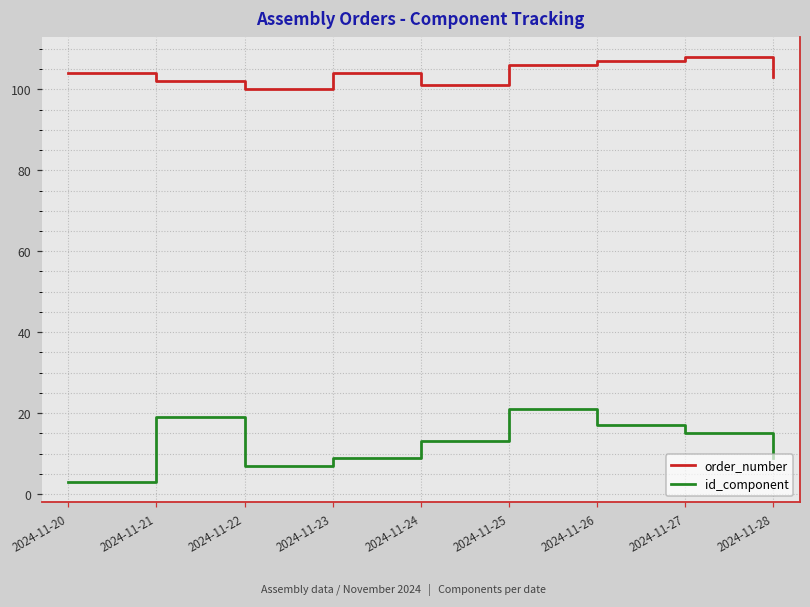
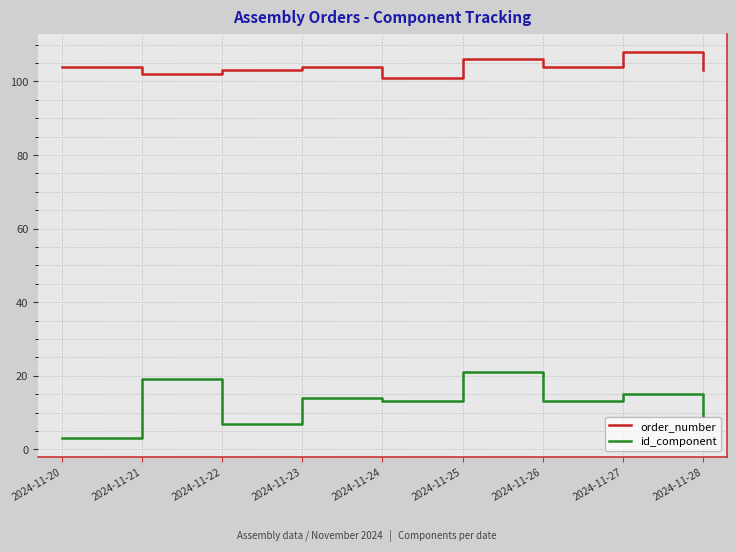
order_number, 2024-11-22: 100 -> 103
id_component, 2024-11-23: 9 -> 14
order_number, 2024-11-26: 107 -> 104
id_component, 2024-11-26: 17 -> 13
